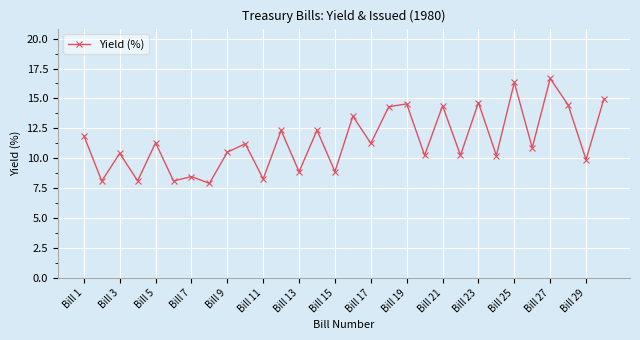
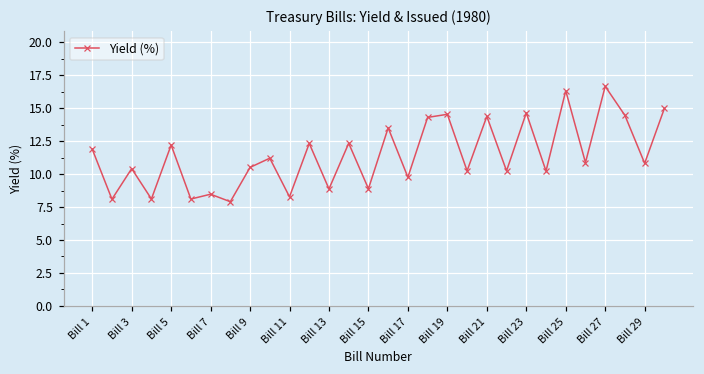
Bill 5: 11.3 -> 12.2
Bill 17: 11.2 -> 9.8
Bill 29: 9.9 -> 10.8
